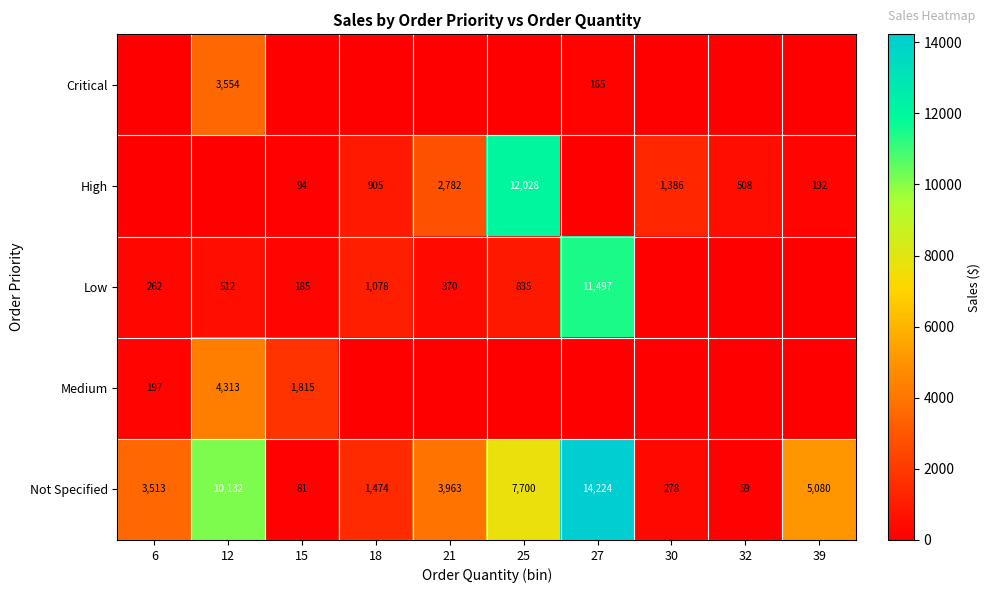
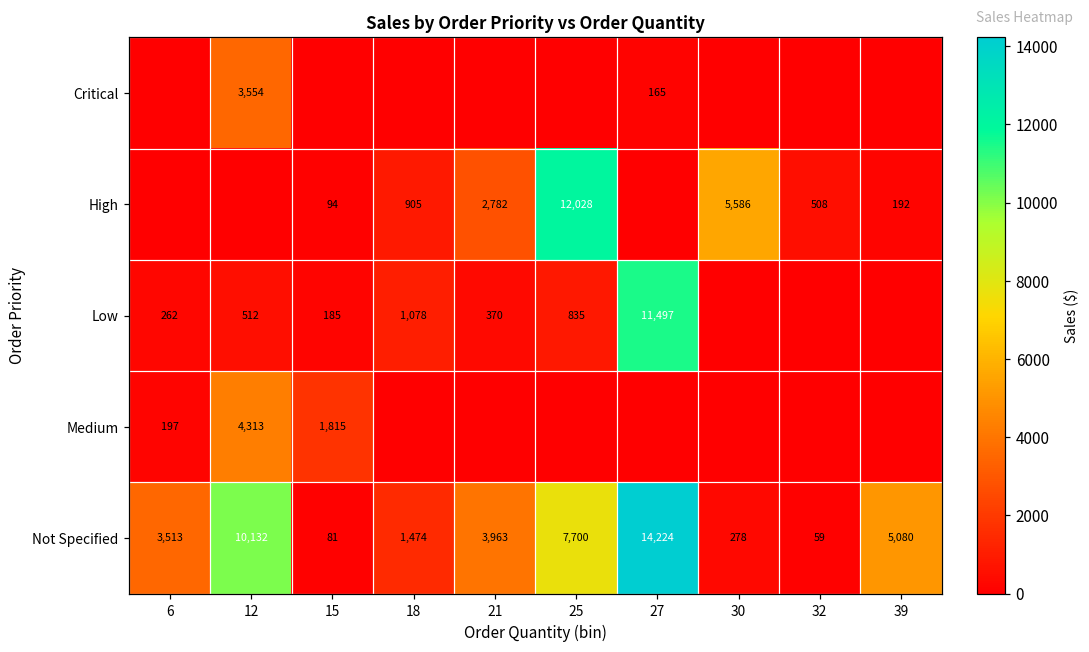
High, 30: 1,386 -> 5,586
